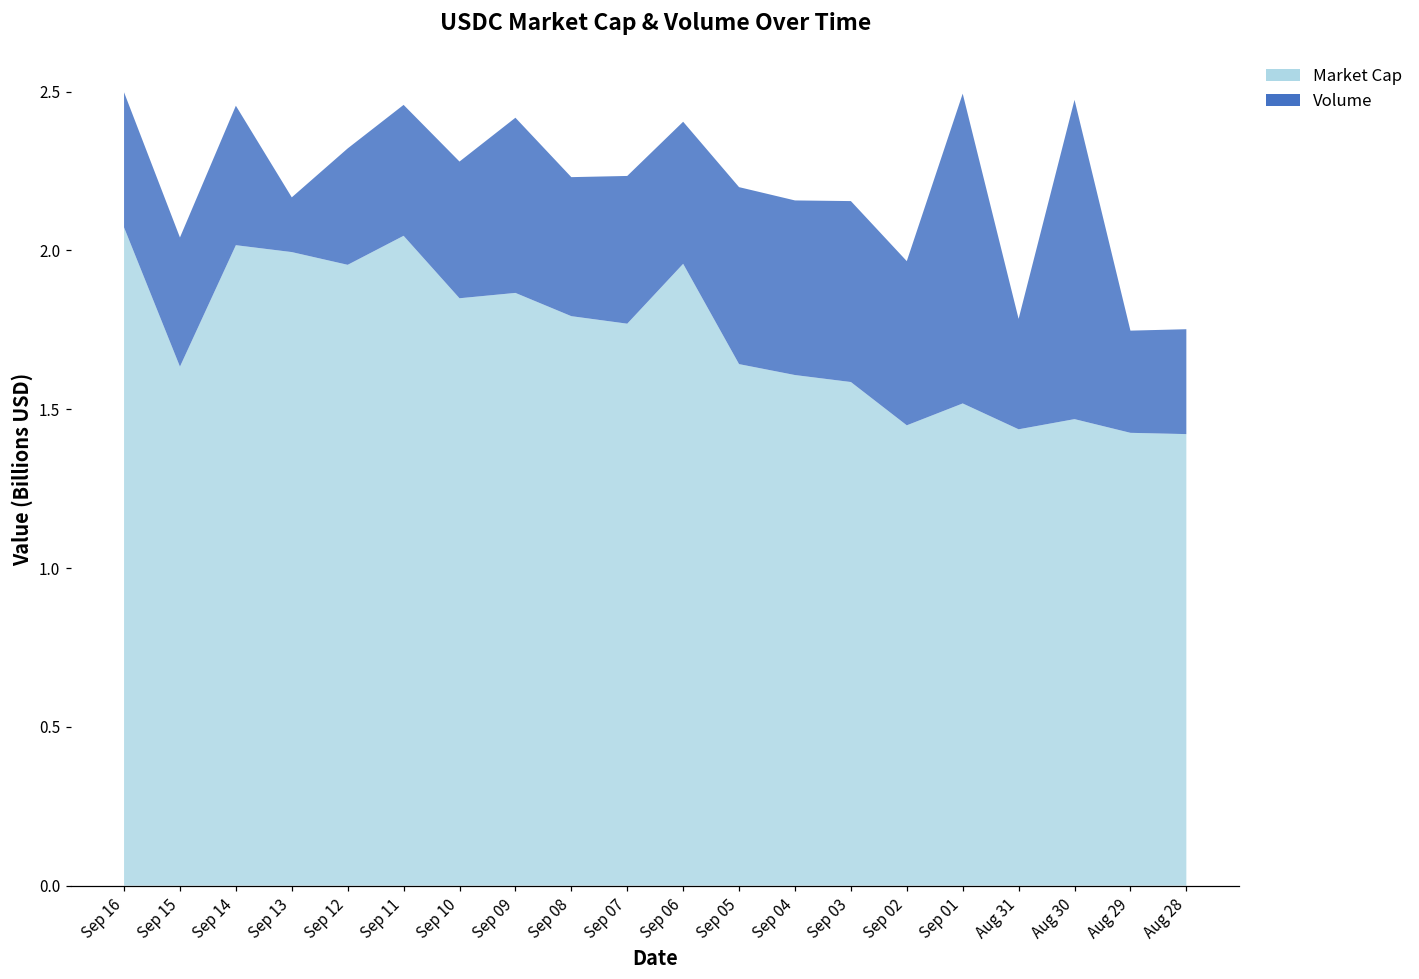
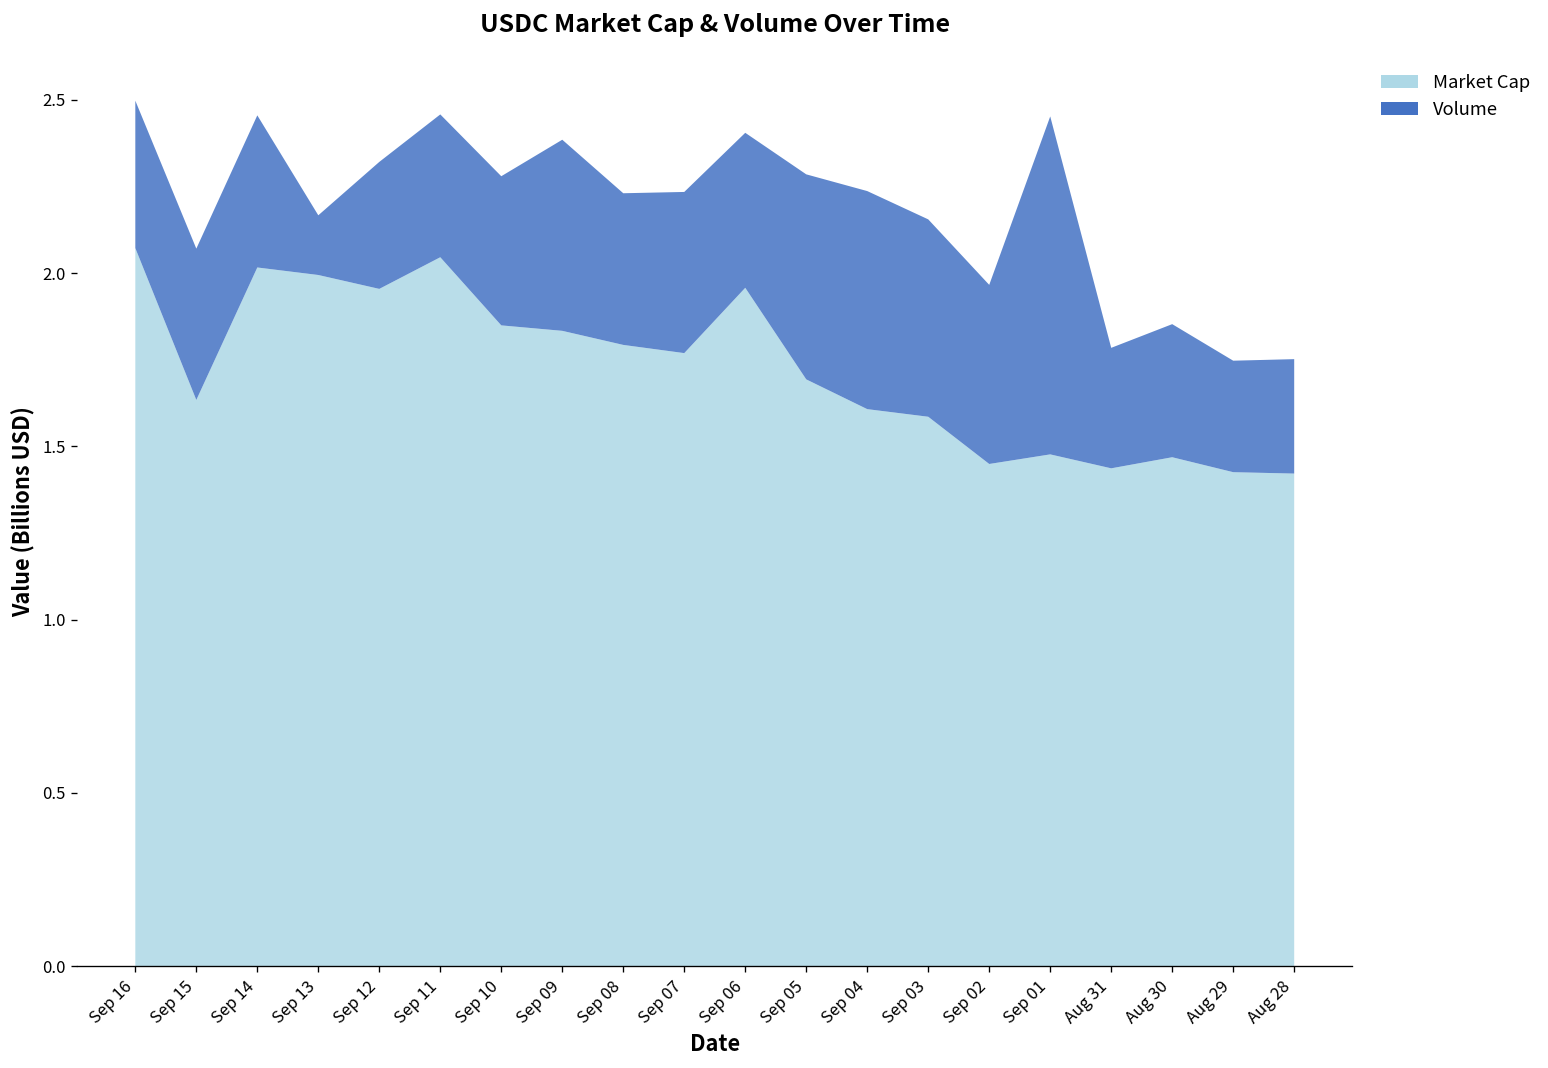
Volume, Sep 15: 0.41 -> 0.44
Market Cap, Sep 09: 1.87 -> 1.83
Market Cap, Sep 05: 1.64 -> 1.69
Volume, Sep 05: 0.56 -> 0.59
Volume, Sep 04: 0.55 -> 0.63
Market Cap, Sep 01: 1.52 -> 1.48
Volume, Aug 30: 1.01 -> 0.38
